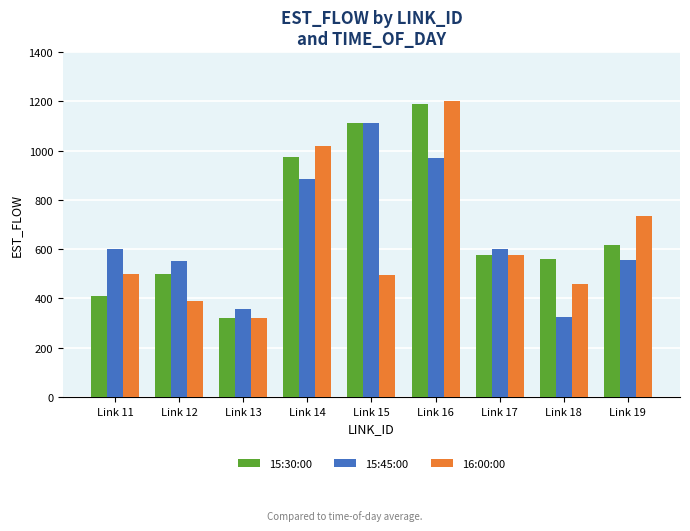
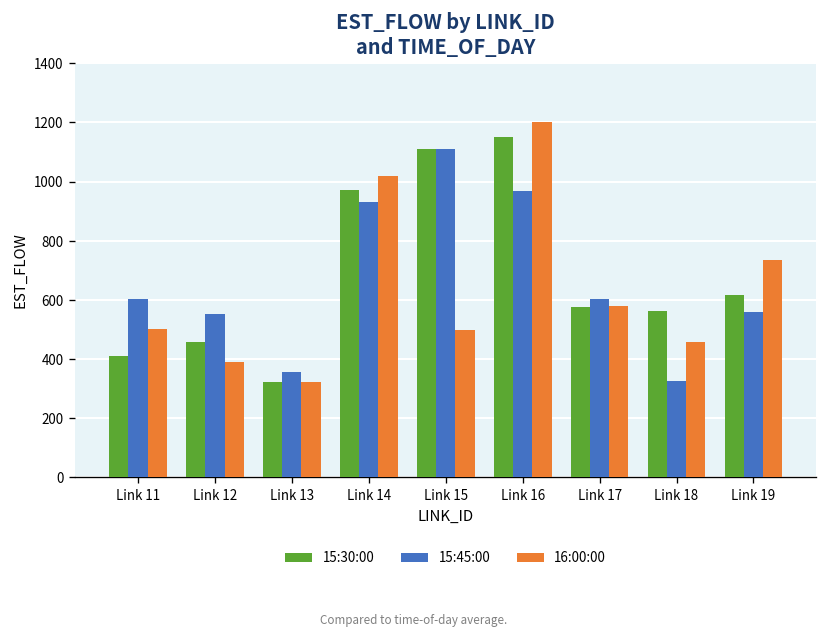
15:30:00, Link 12: 500 -> 460
15:45:00, Link 14: 890 -> 930
15:30:00, Link 16: 1190 -> 1150
